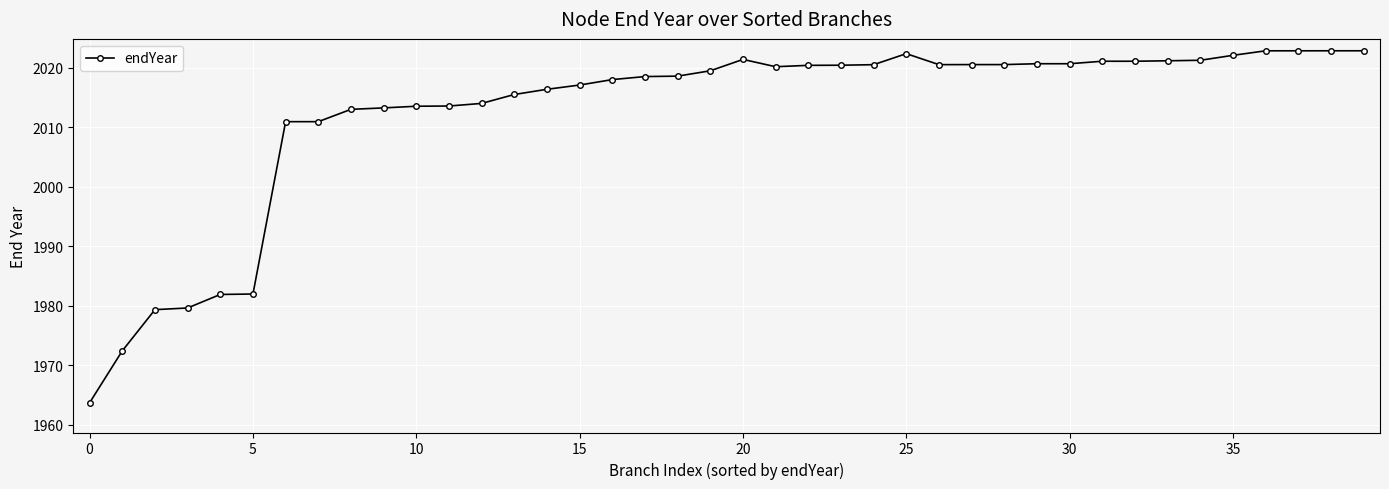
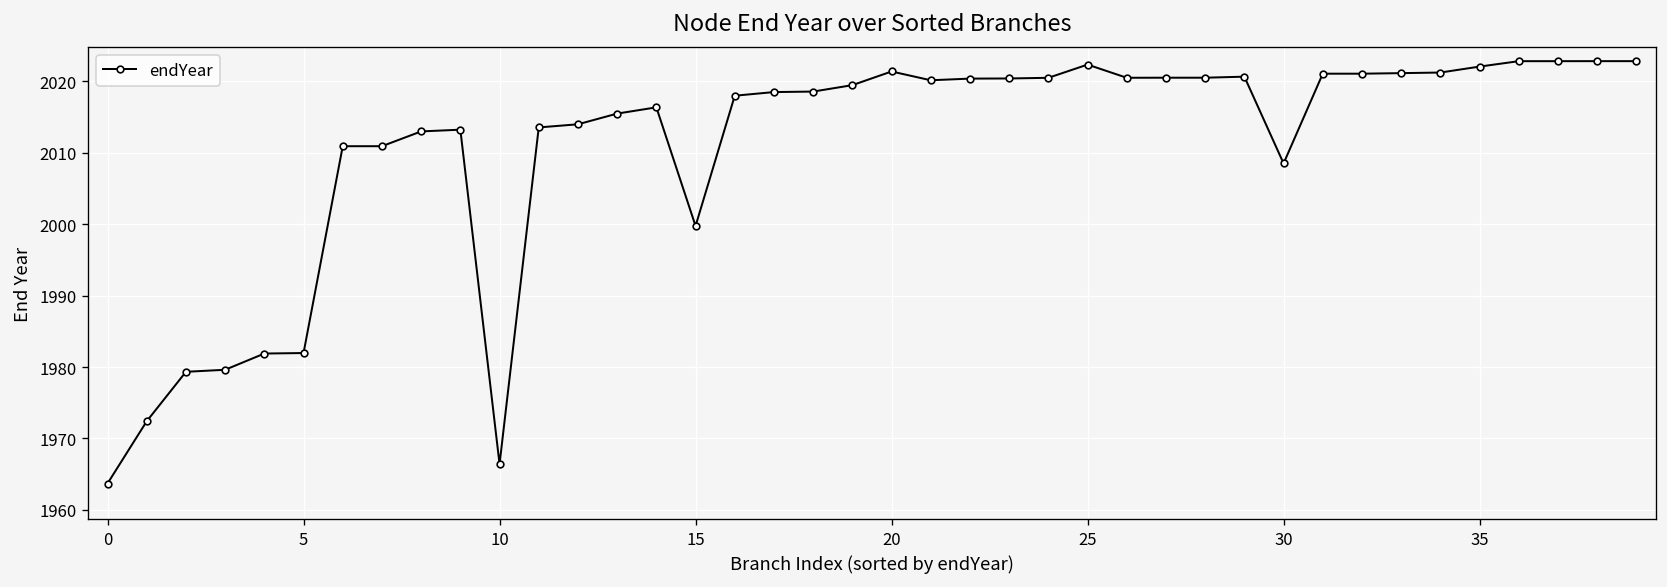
10: 2014 -> 1966
15: 2017 -> 2000
30: 2021 -> 2009
